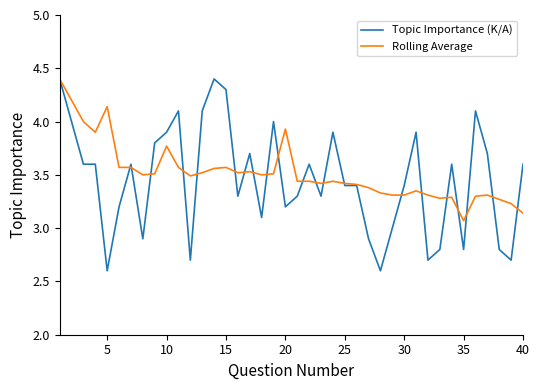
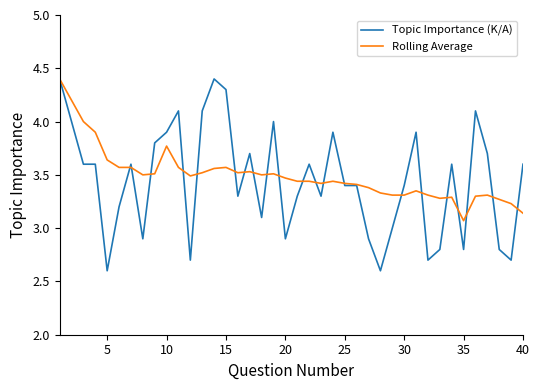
Rolling Average, 5: 4.14 -> 3.64
Topic Importance (K/A), 20: 3.2 -> 2.9
Rolling Average, 20: 3.93 -> 3.47
